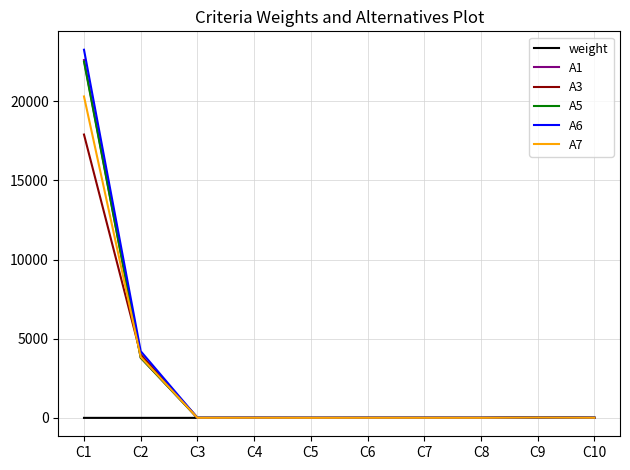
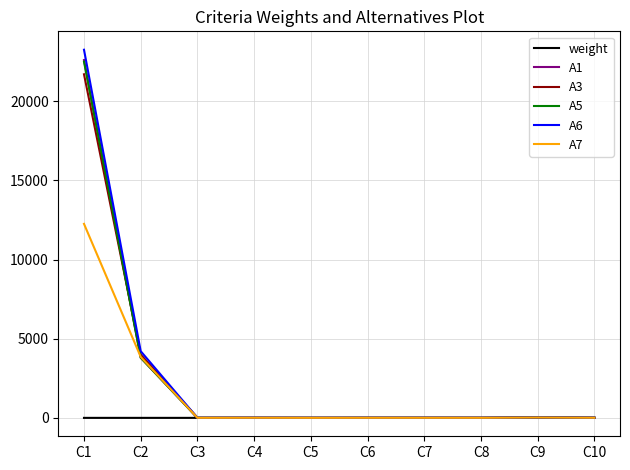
A3, C1: 17900 -> 21700
A7, C1: 20300 -> 12300
